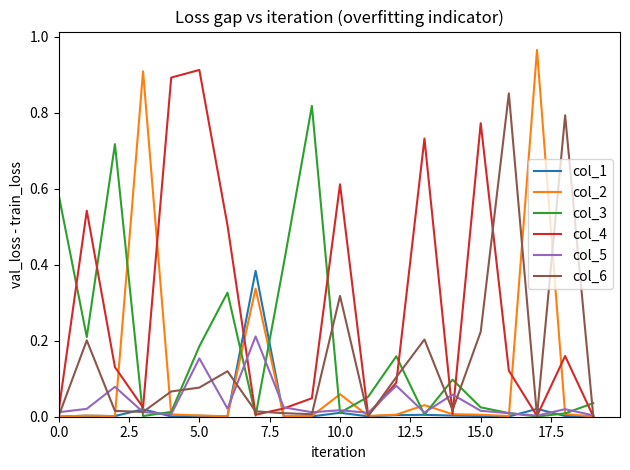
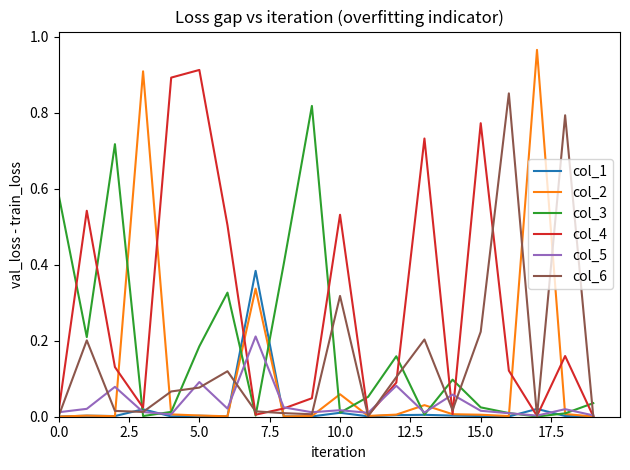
col_5, 5.0: 0.15 -> 0.09
col_4, 10.0: 0.61 -> 0.53
